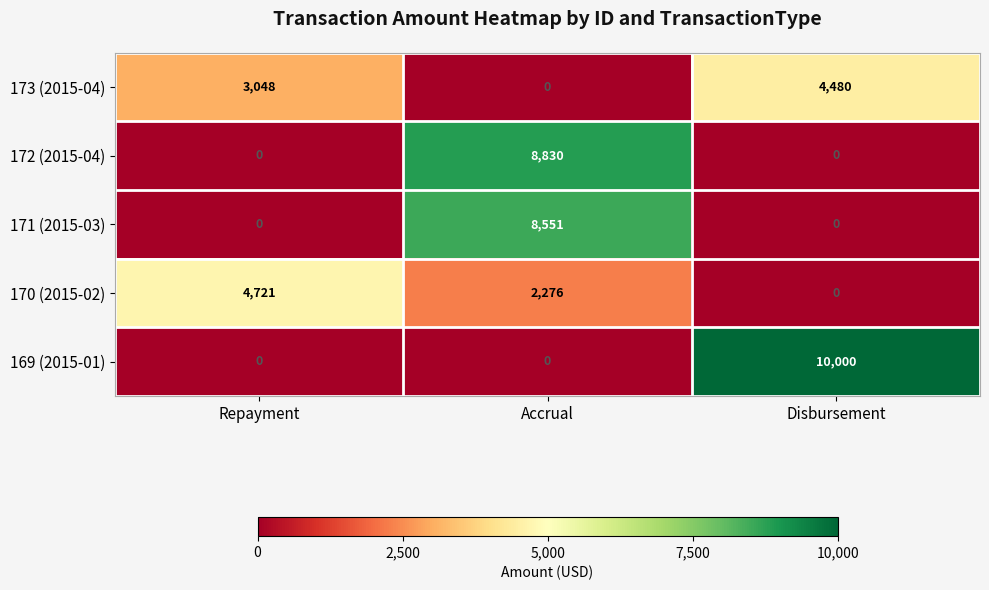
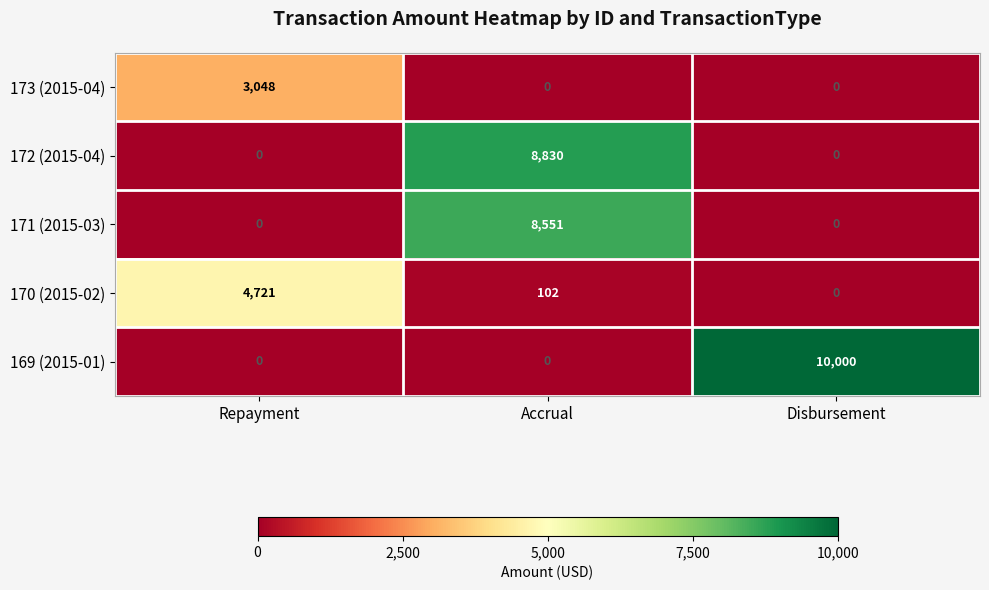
173 (2015-04), Disbursement: 4,480 -> 0
170 (2015-02), Accrual: 2,276 -> 102
